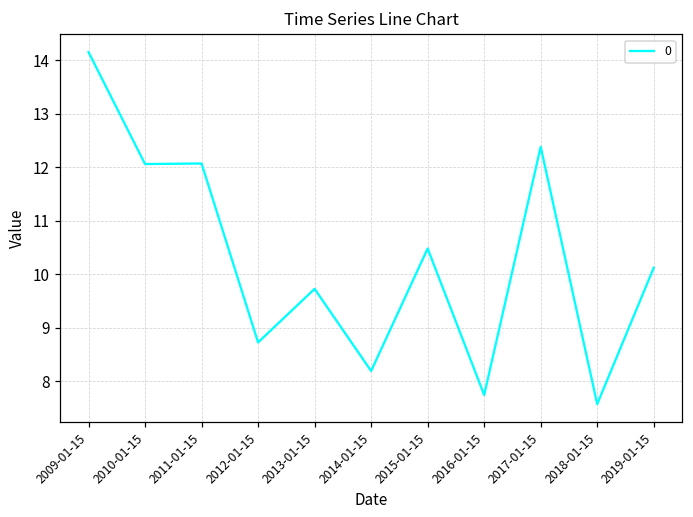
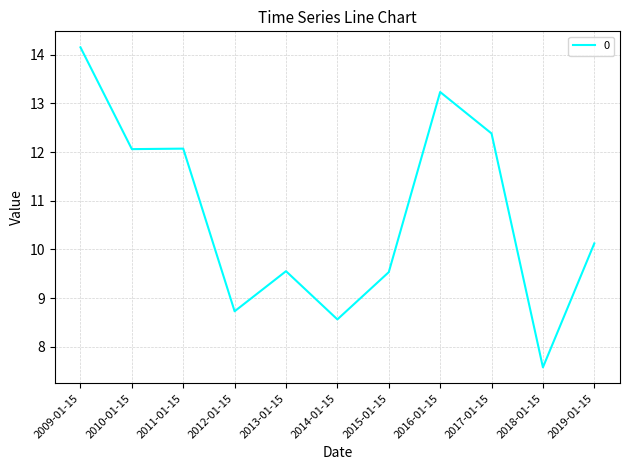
2013-01-15: 9.7 -> 9.6
2014-01-15: 8.2 -> 8.6
2015-01-15: 10.5 -> 9.5
2016-01-15: 7.7 -> 13.2
